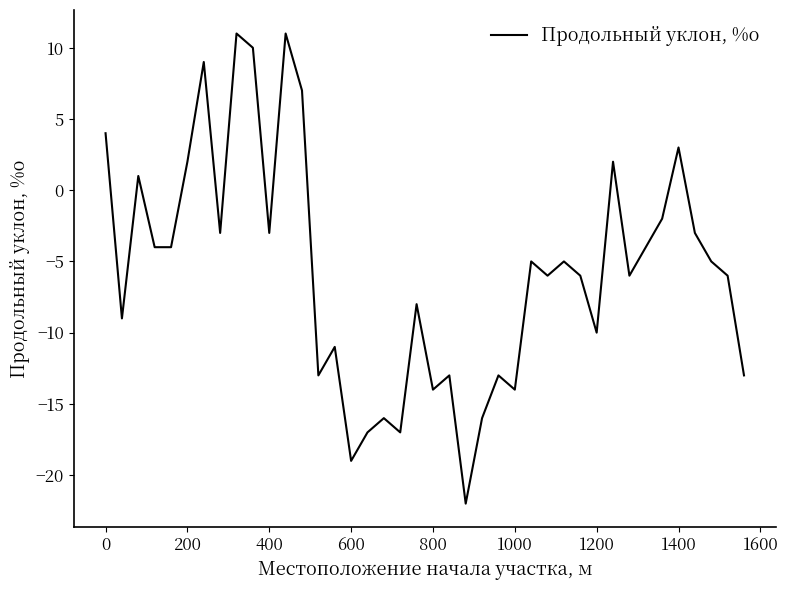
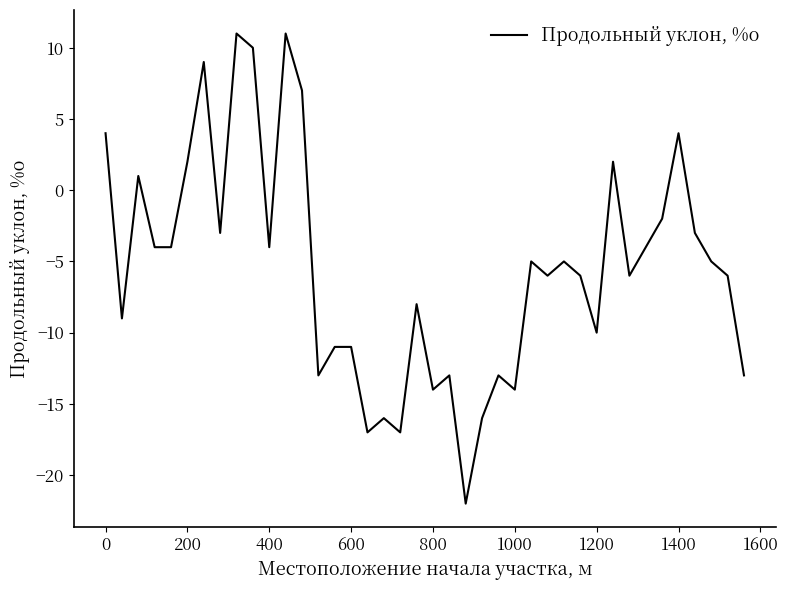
400: -3 -> -4
600: -19 -> -11
1400: 3 -> 4
